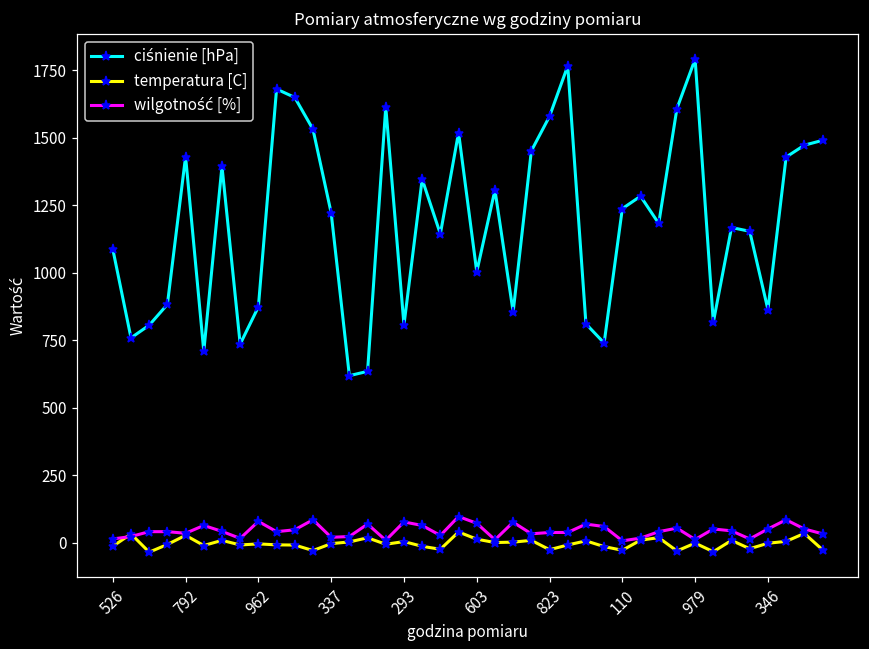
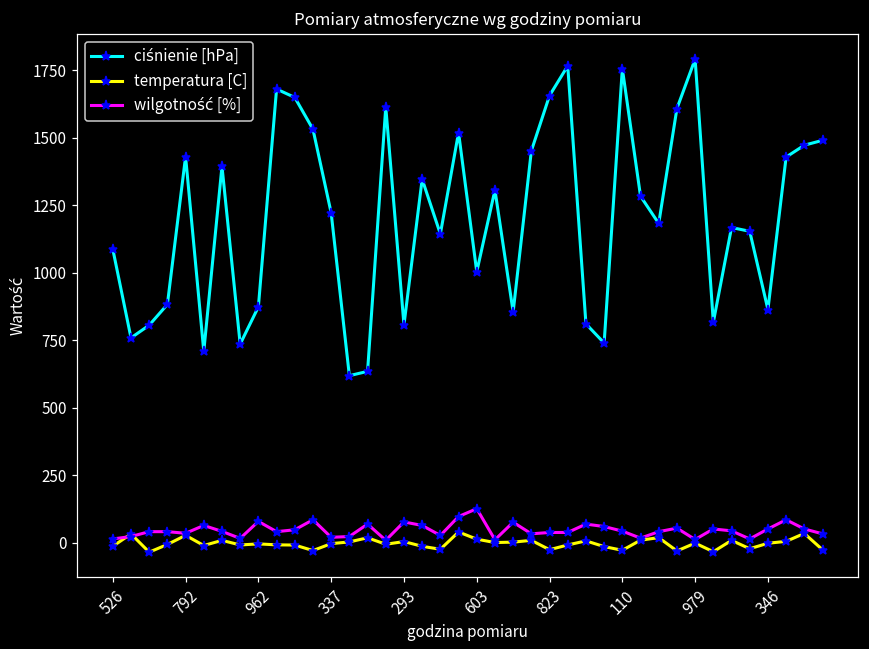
wilgotność [%], 603: 70 -> 130
ciśnienie [hPa], 823: 1580 -> 1660
ciśnienie [hPa], 110: 1240 -> 1760
wilgotność [%], 110: 10 -> 40
